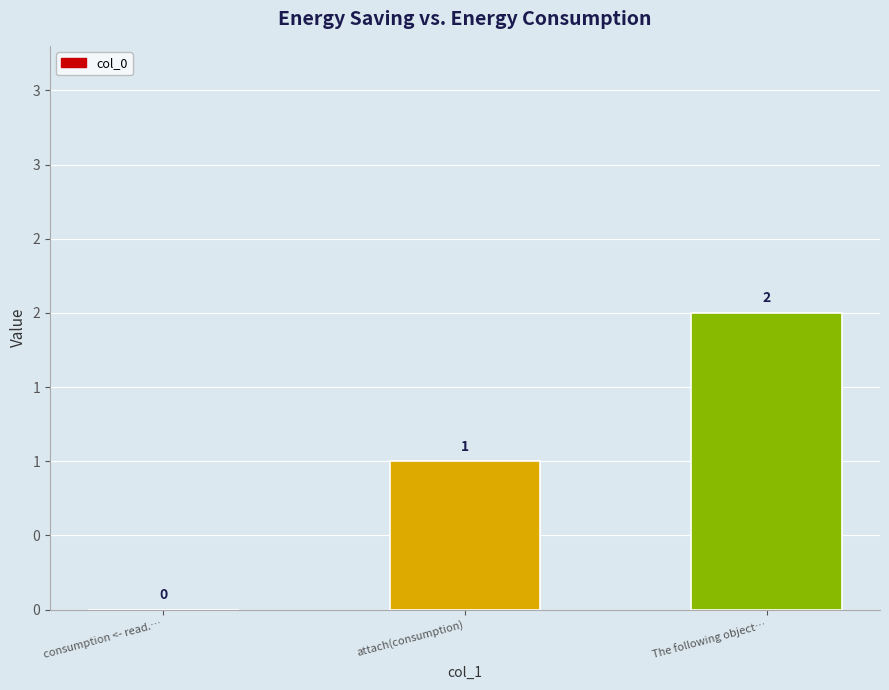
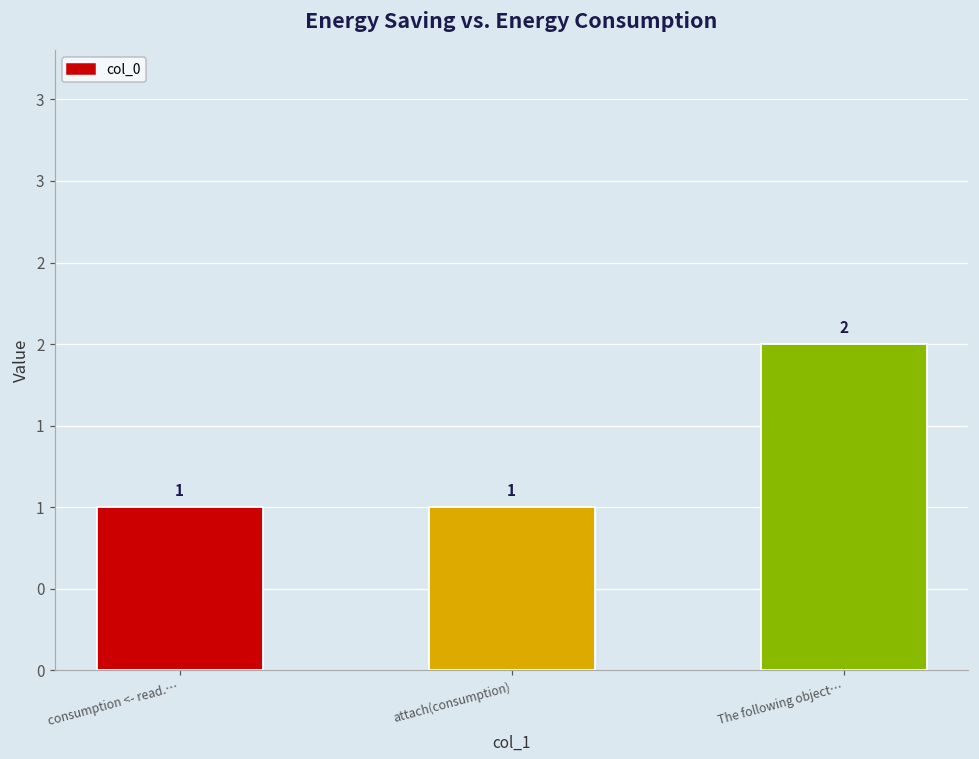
consumption <- read.…: 0 -> 1
